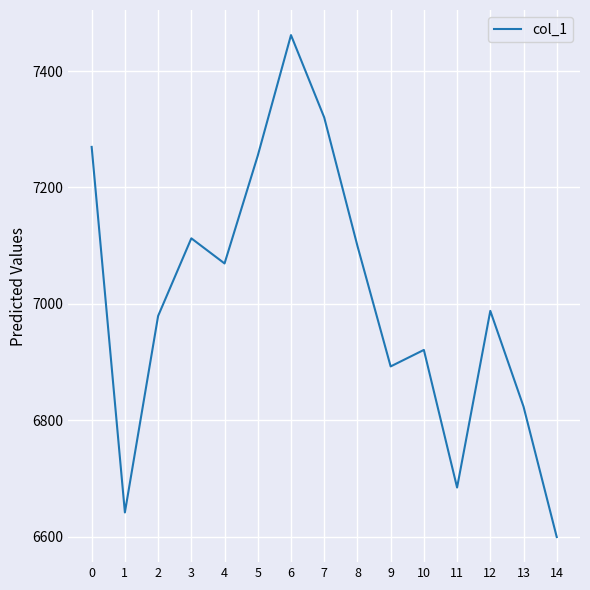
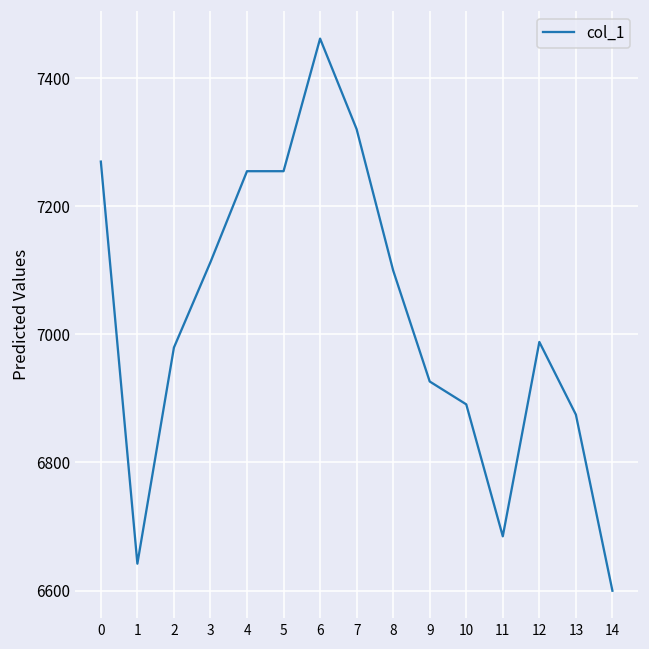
4: 7070 -> 7250
9: 6890 -> 6930
10: 6920 -> 6890
13: 6820 -> 6870
